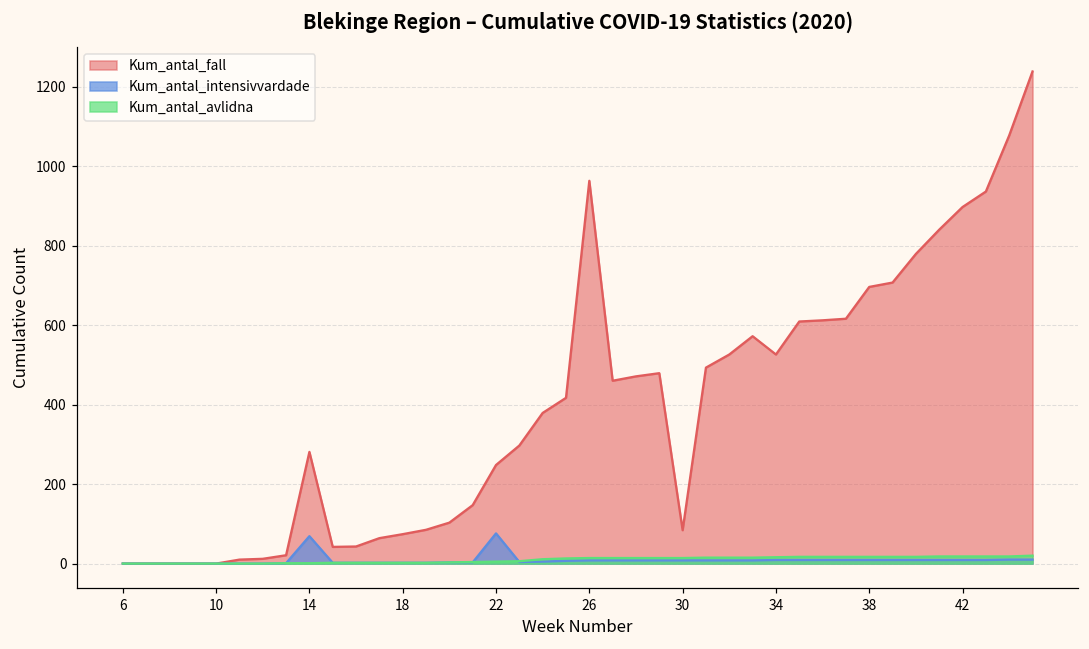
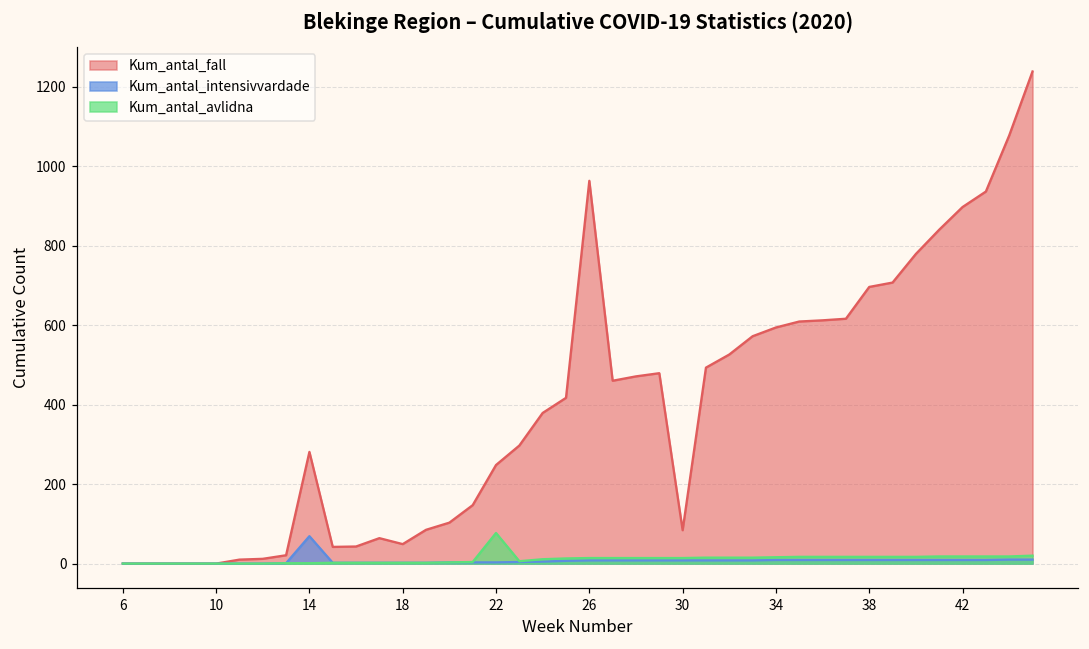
Kum_antal_fall, 18: 70 -> 50
Kum_antal_intensivvardade, 22: 80 -> 0
Kum_antal_avlidna, 22: 10 -> 80
Kum_antal_fall, 34: 530 -> 590
